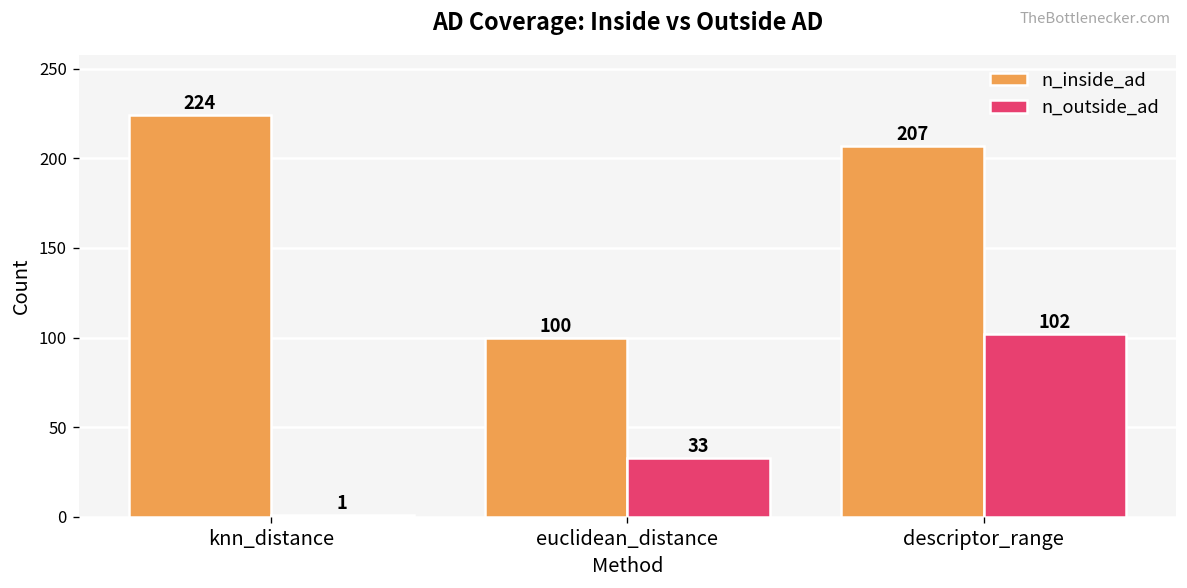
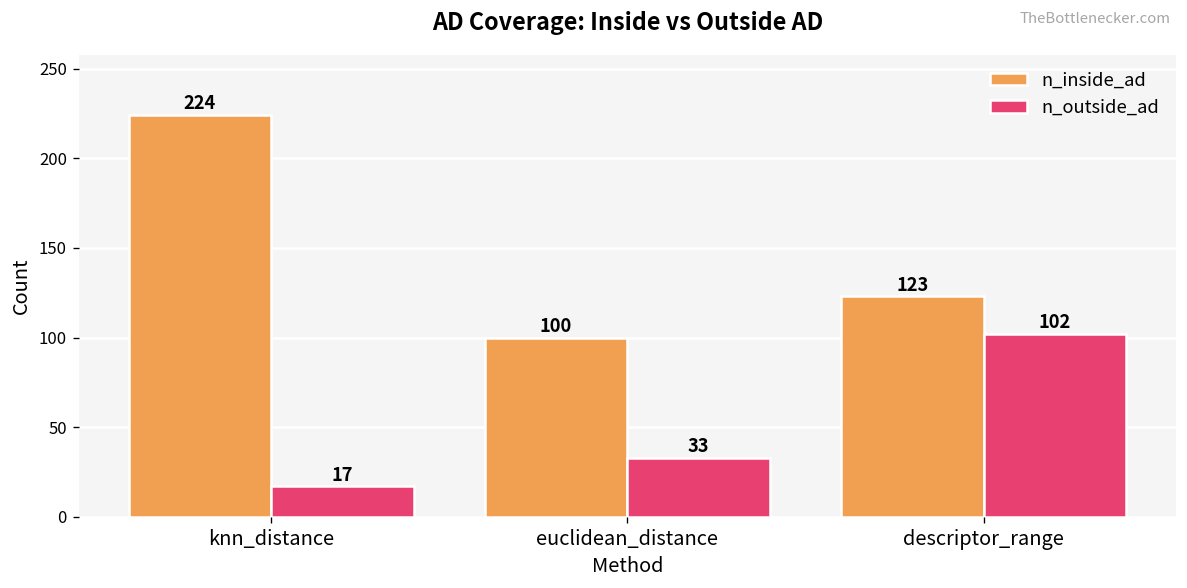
n_outside_ad, knn_distance: 1 -> 17
n_inside_ad, descriptor_range: 207 -> 123
